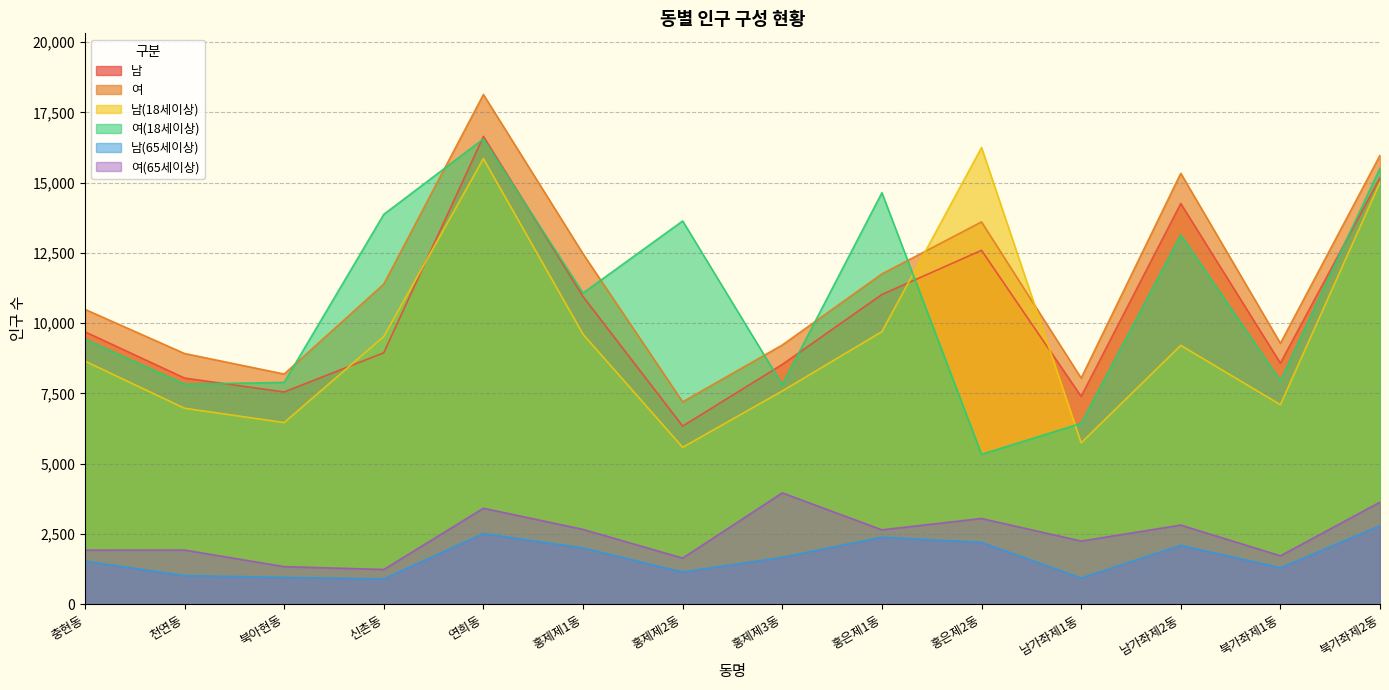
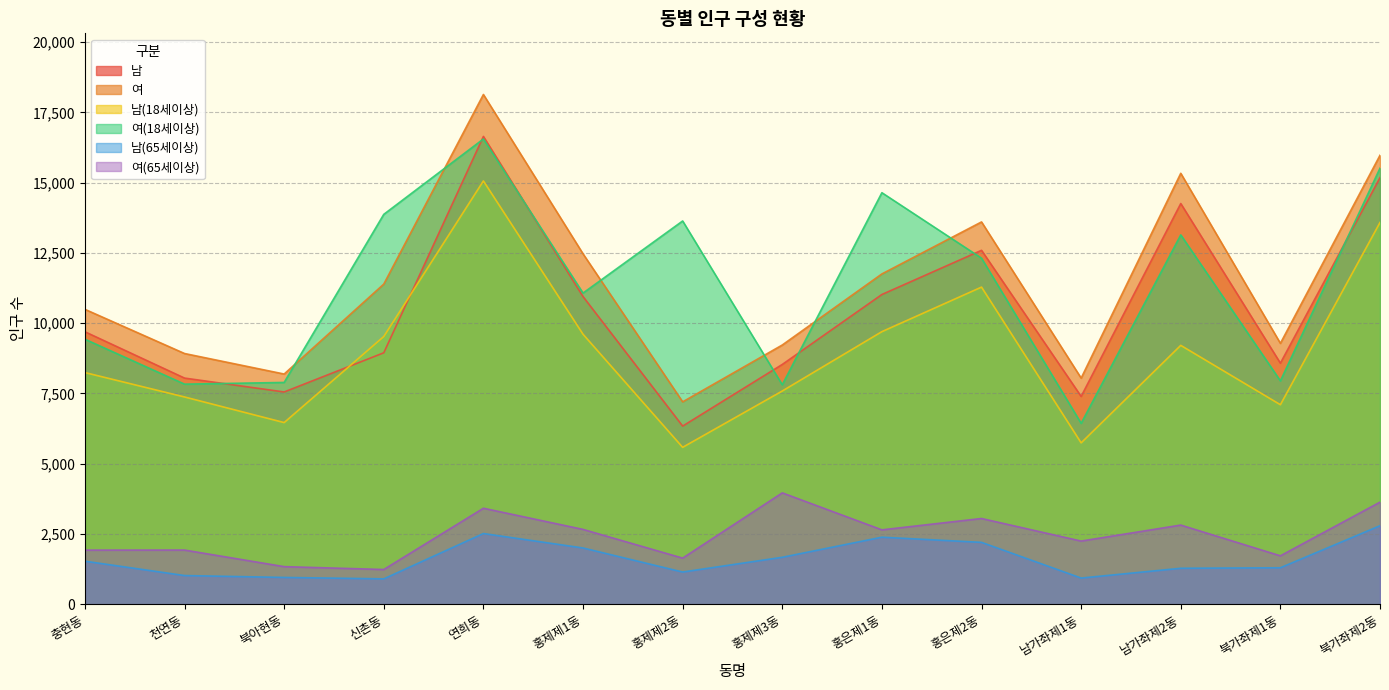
남(18세이상), 충현동: 8,700 -> 8,200
남(18세이상), 천연동: 7,000 -> 7,400
남(18세이상), 연희동: 15,900 -> 15,100
남(18세이상), 홍은제2동: 16,300 -> 11,300
여(18세이상), 홍은제2동: 5,300 -> 12,300
남(65세이상), 남가좌제2동: 2,100 -> 1,300
남(18세이상), 북가좌제2동: 15,000 -> 13,600
